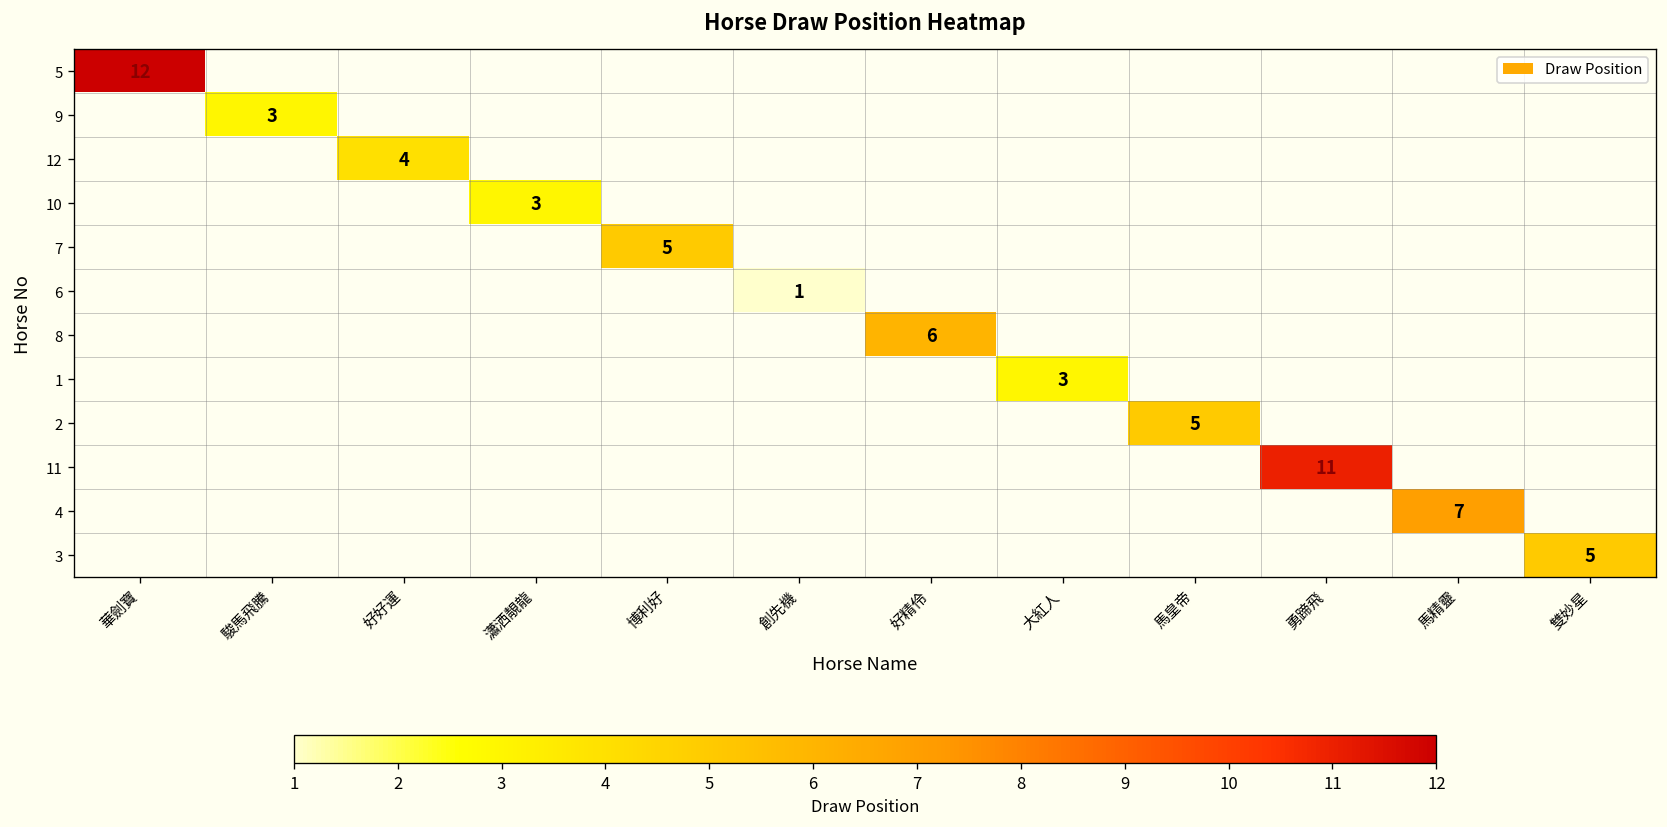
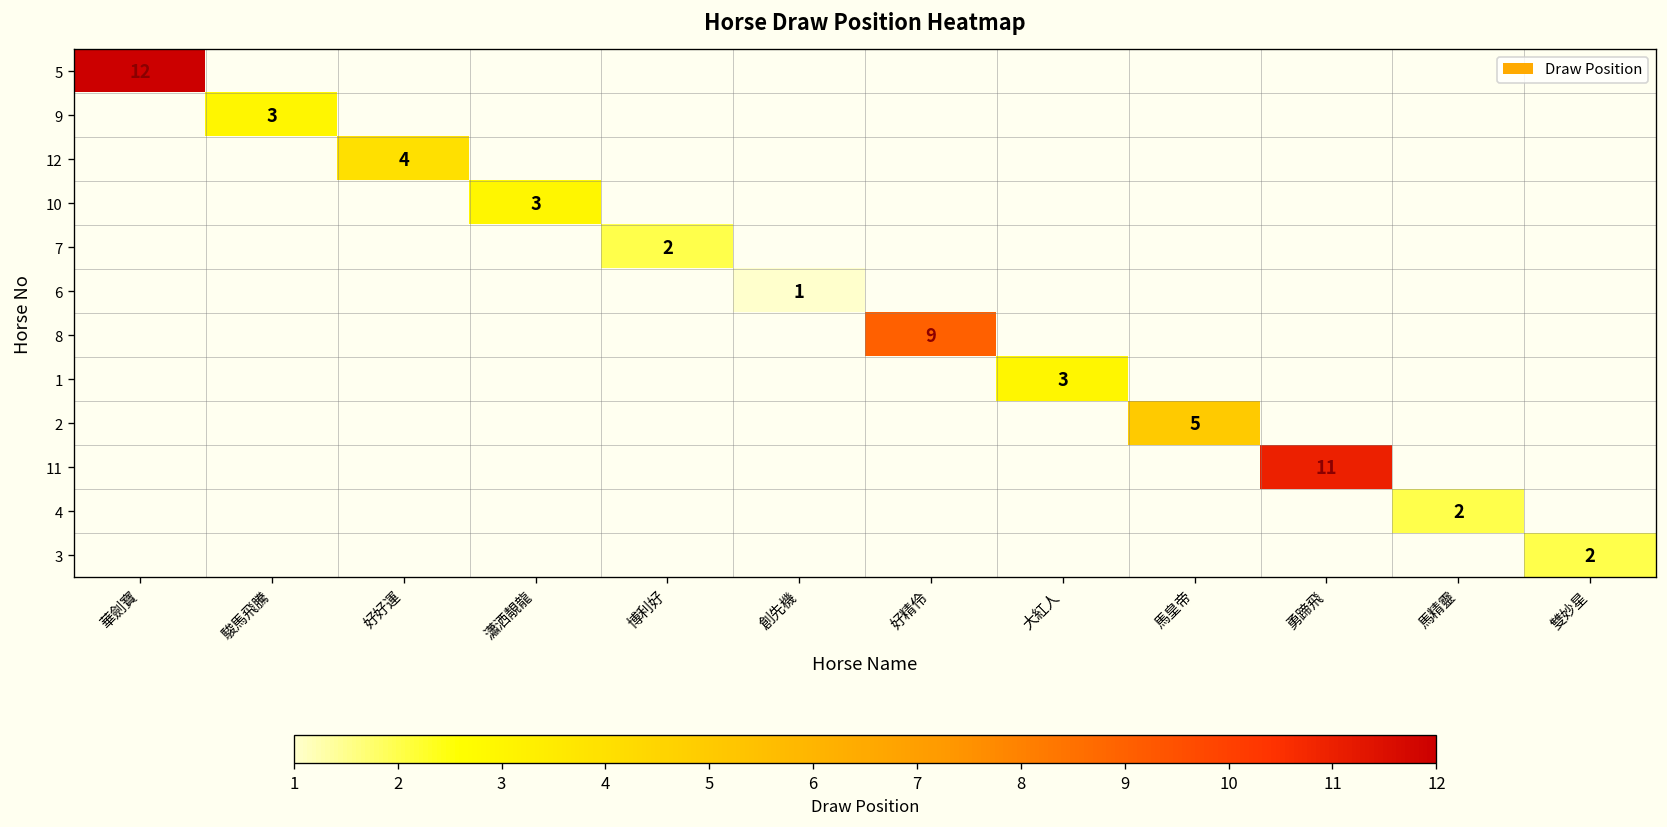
7, 博利好: 5 -> 2
8, 好精伶: 6 -> 9
4, 馬精靈: 7 -> 2
3, 雙妙星: 5 -> 2
